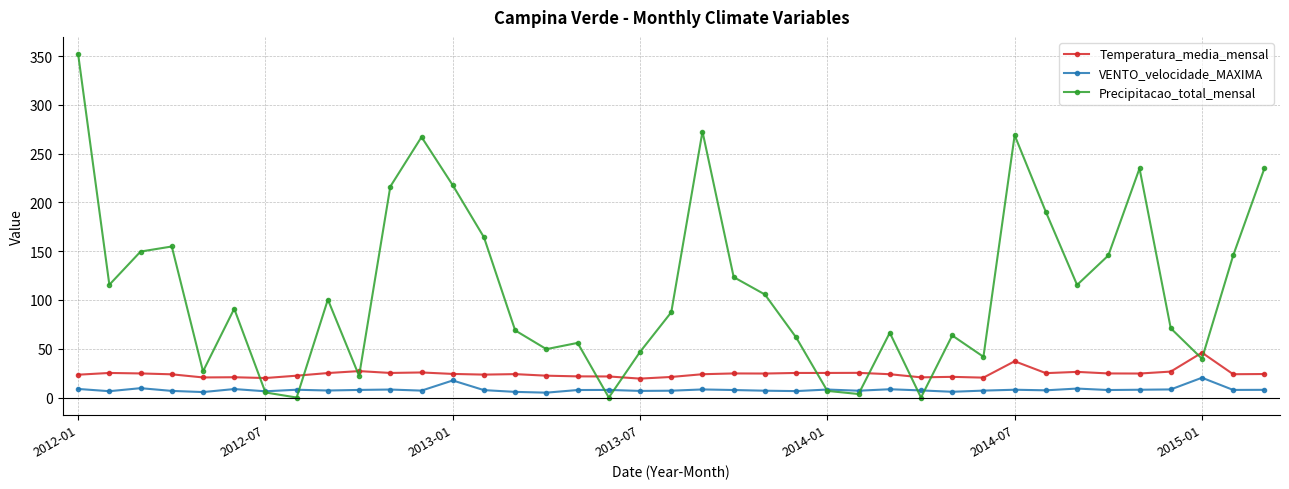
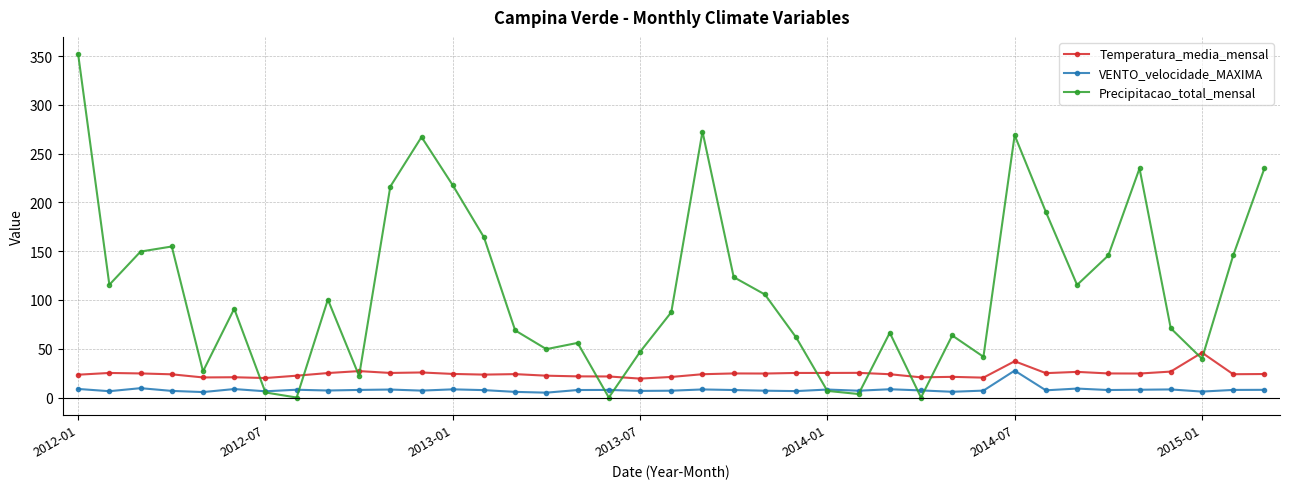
VENTO_velocidade_MAXIMA, 2013-01: 20 -> 10
VENTO_velocidade_MAXIMA, 2014-07: 10 -> 30
VENTO_velocidade_MAXIMA, 2015-01: 20 -> 10
